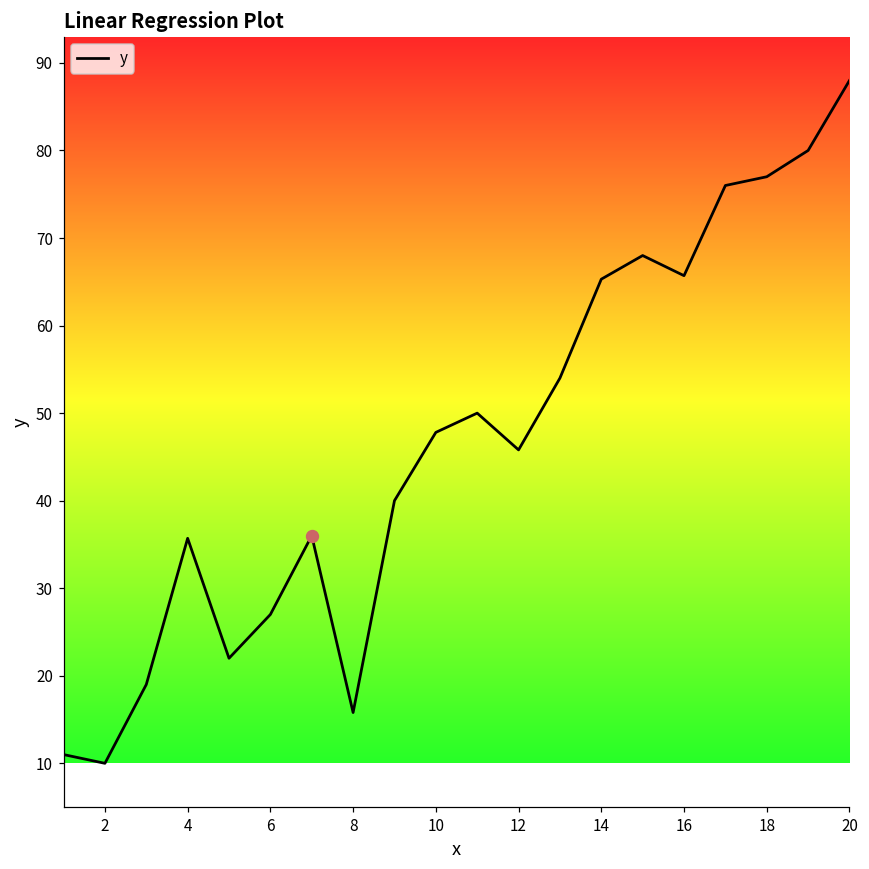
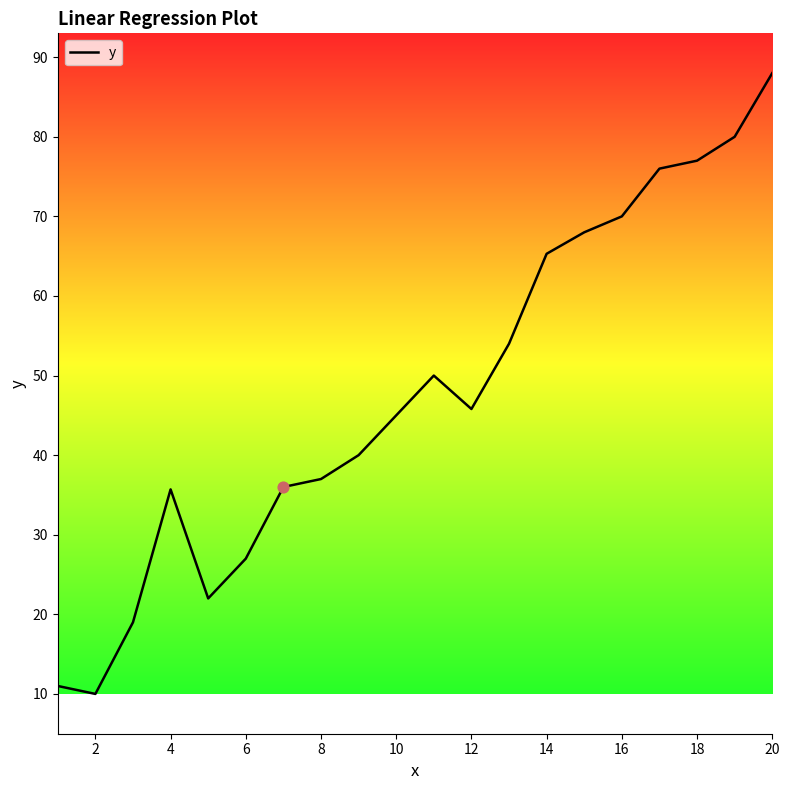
y, 8: 16 -> 37
y, 10: 48 -> 45
y, 16: 66 -> 70
